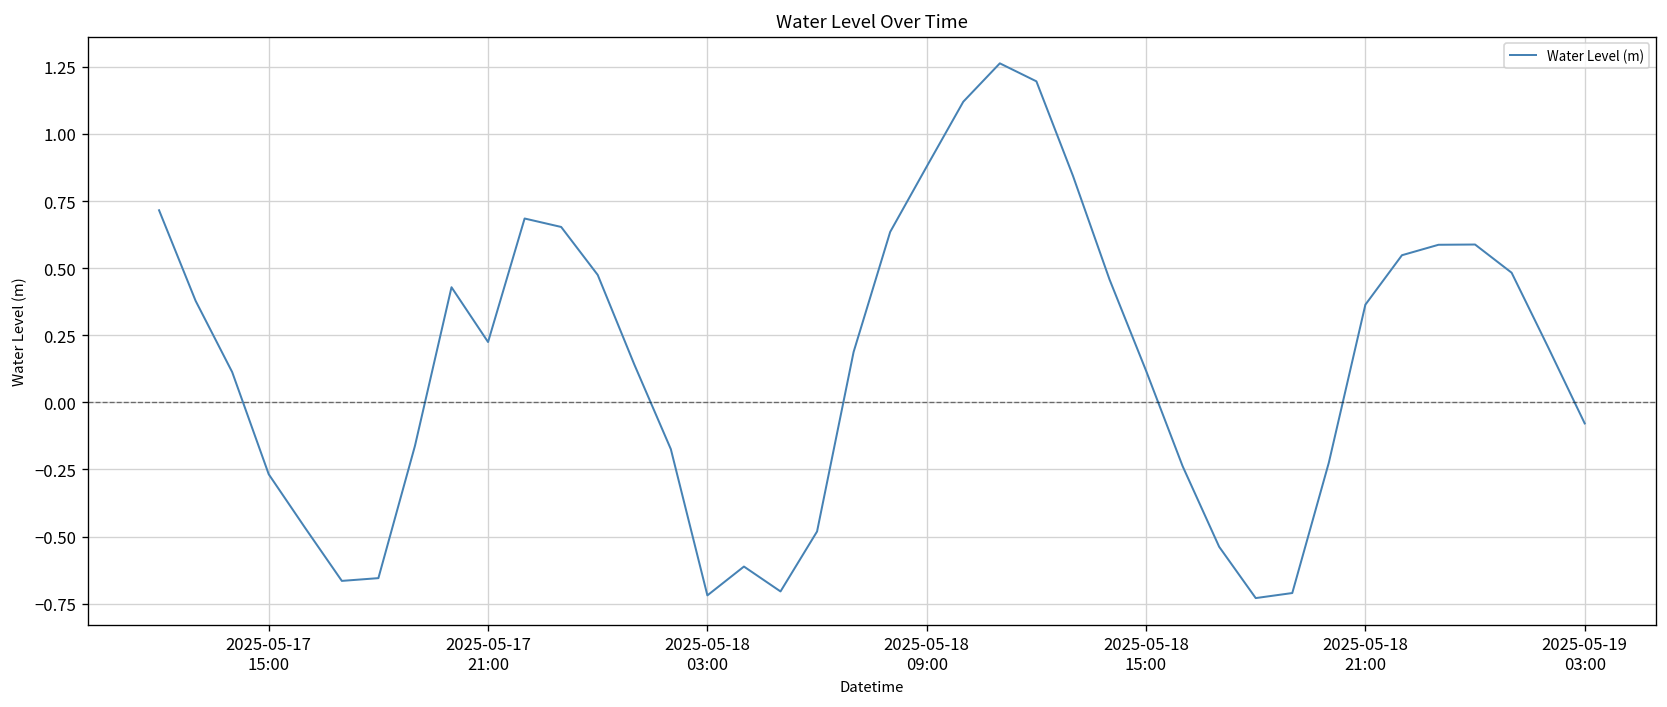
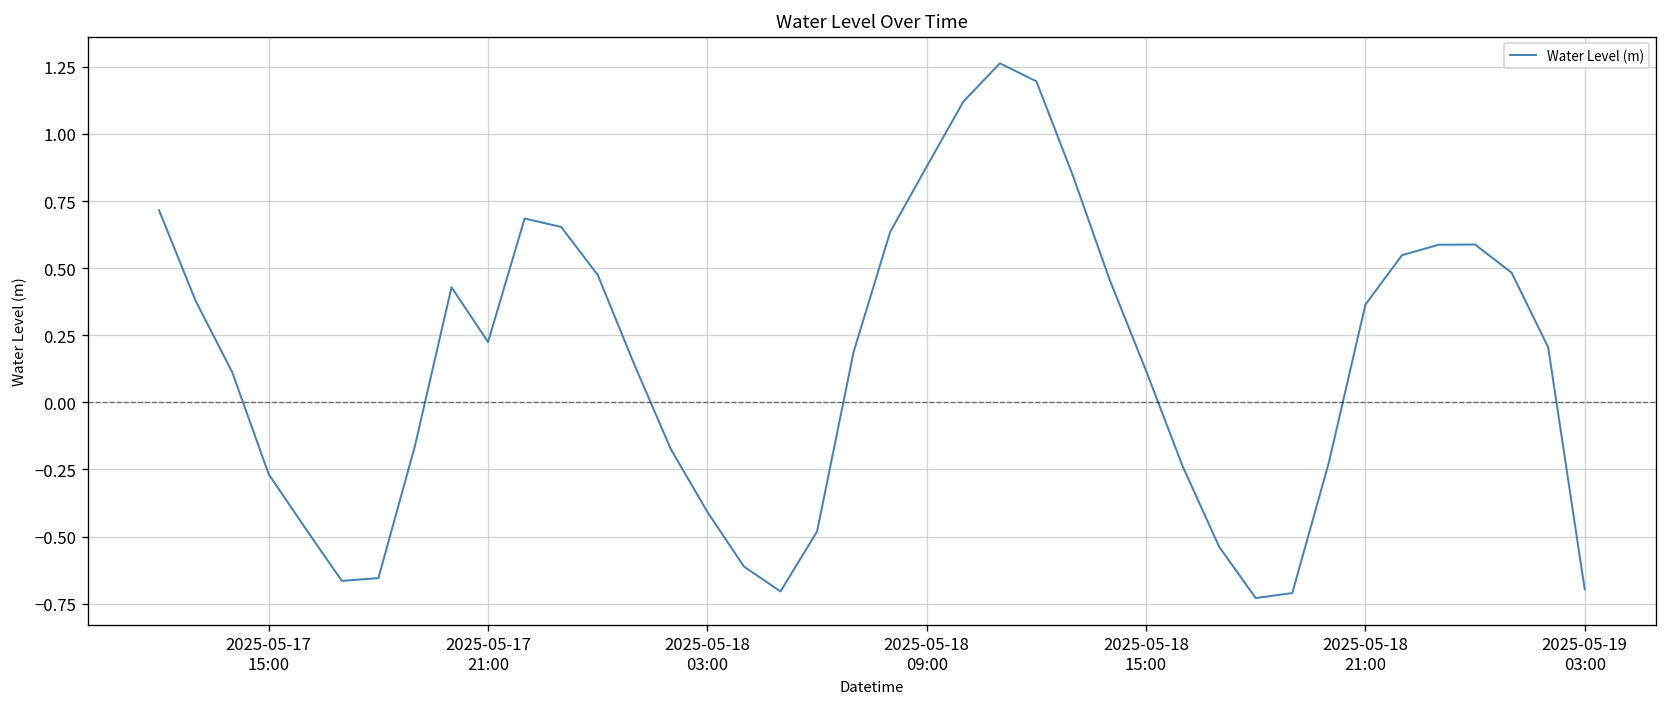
2025-05-18 03:00: -0.72 -> -0.41
2025-05-19 03:00: -0.08 -> -0.70
